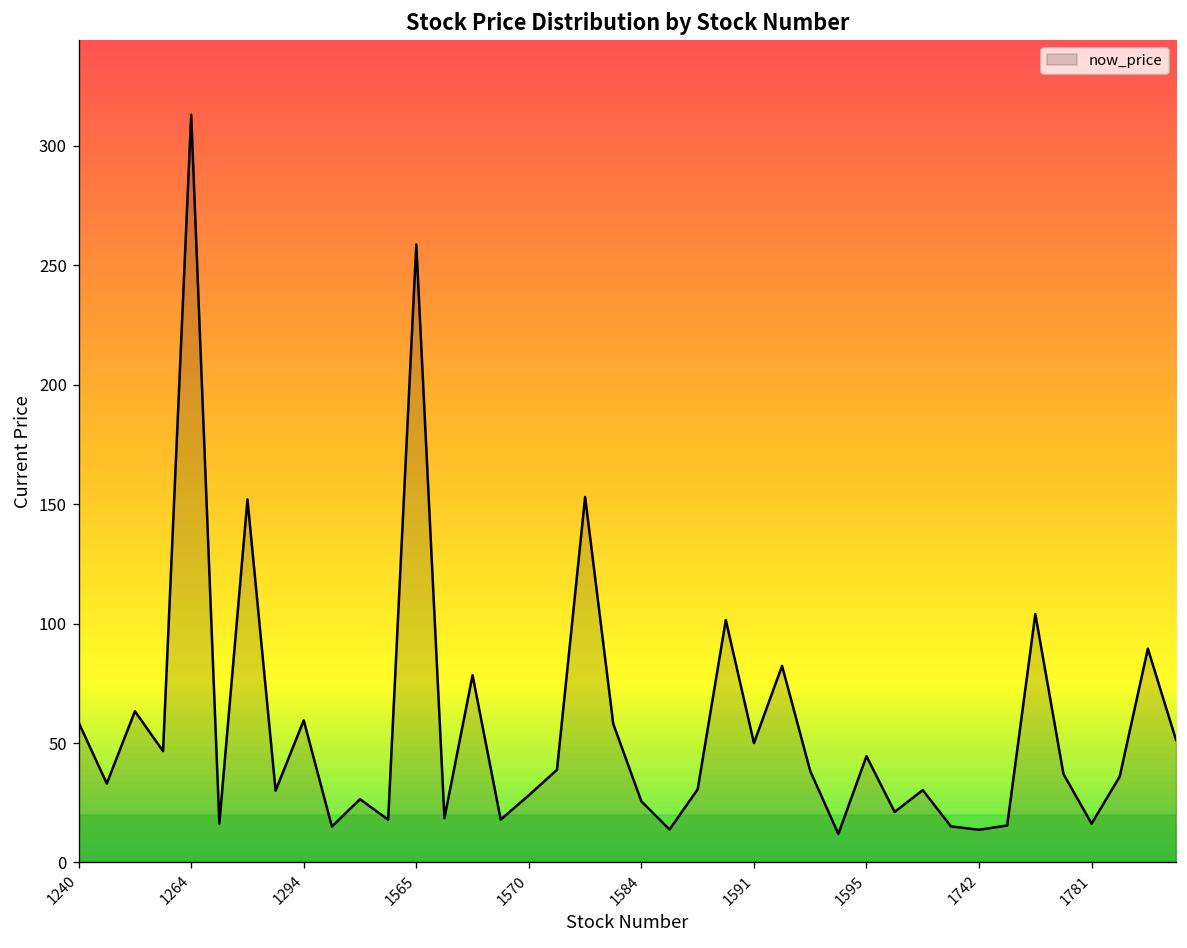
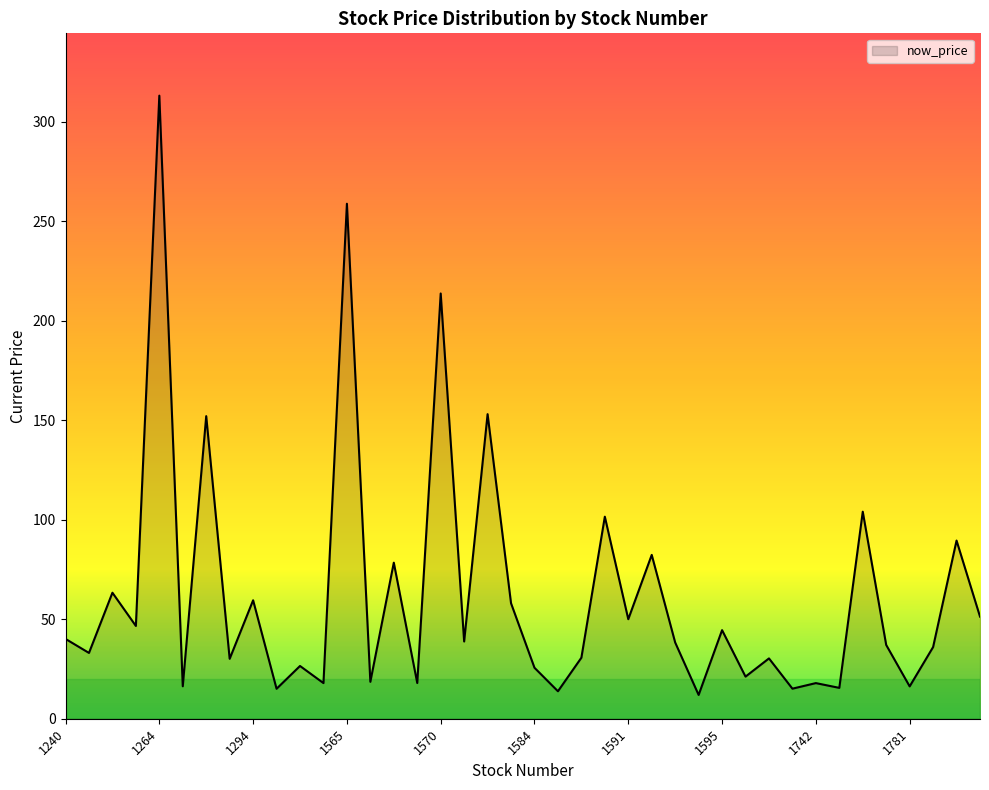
1240: 59 -> 40
1570: 28 -> 214
1742: 14 -> 18
